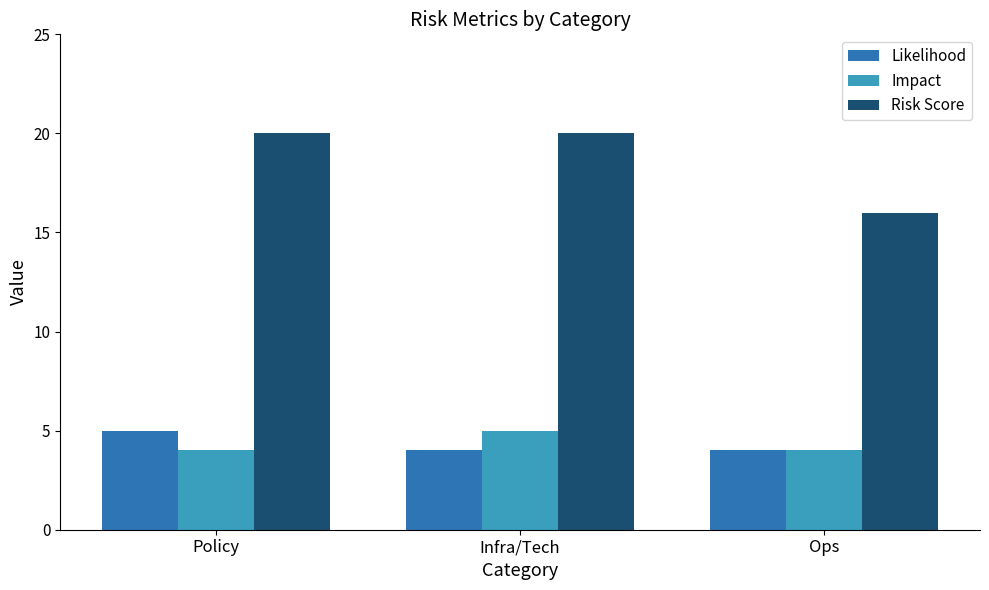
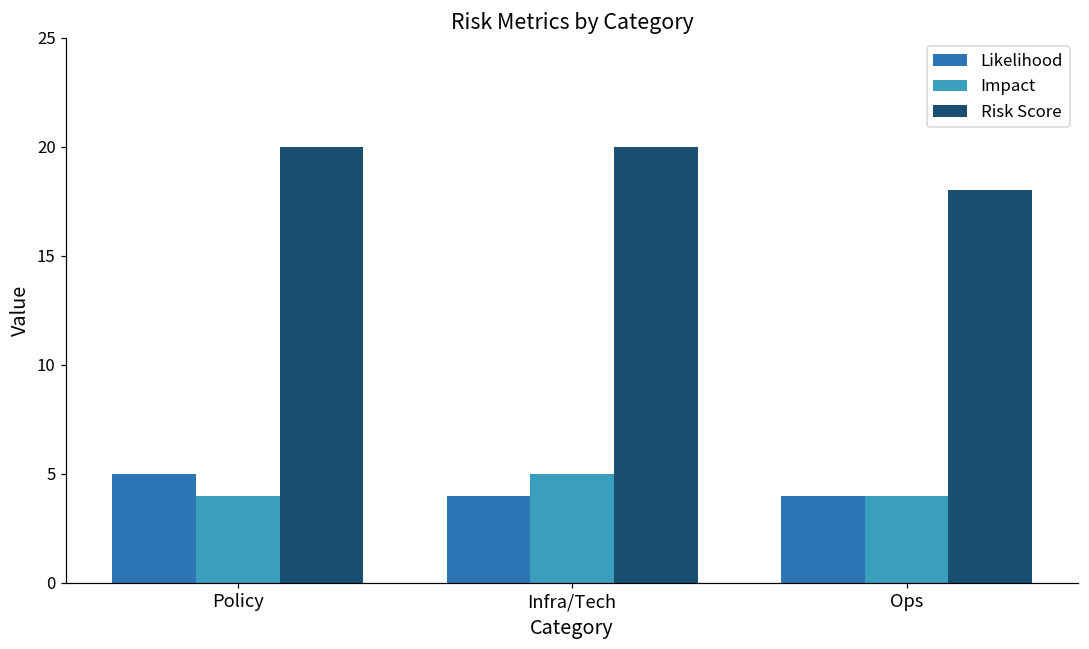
Risk Score, Ops: 16 -> 18
